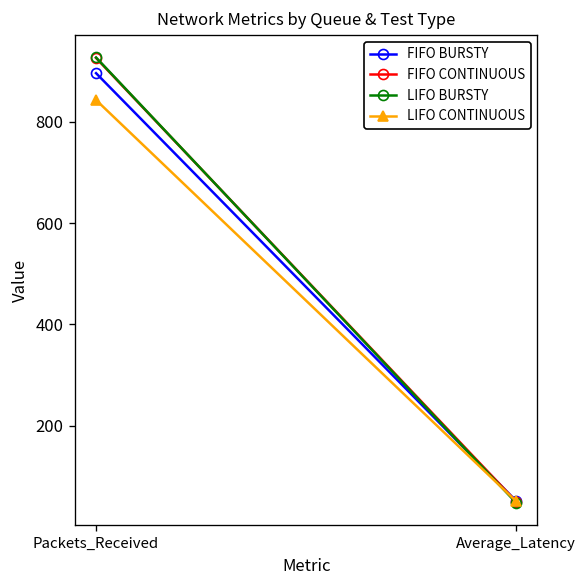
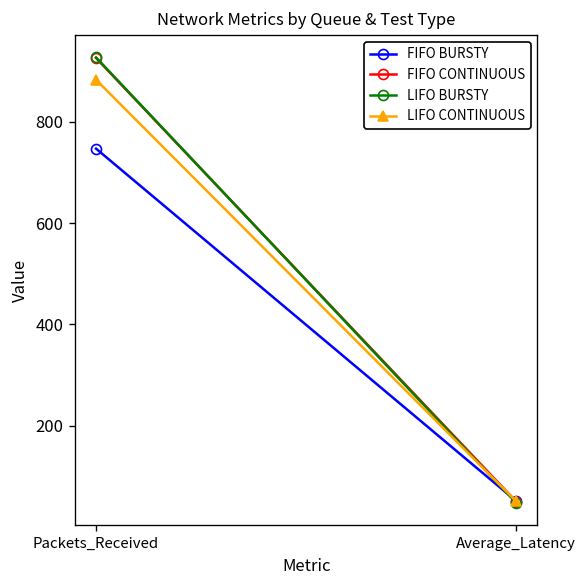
FIFO BURSTY, Packets_Received: 900 -> 750
LIFO CONTINUOUS, Packets_Received: 840 -> 880
